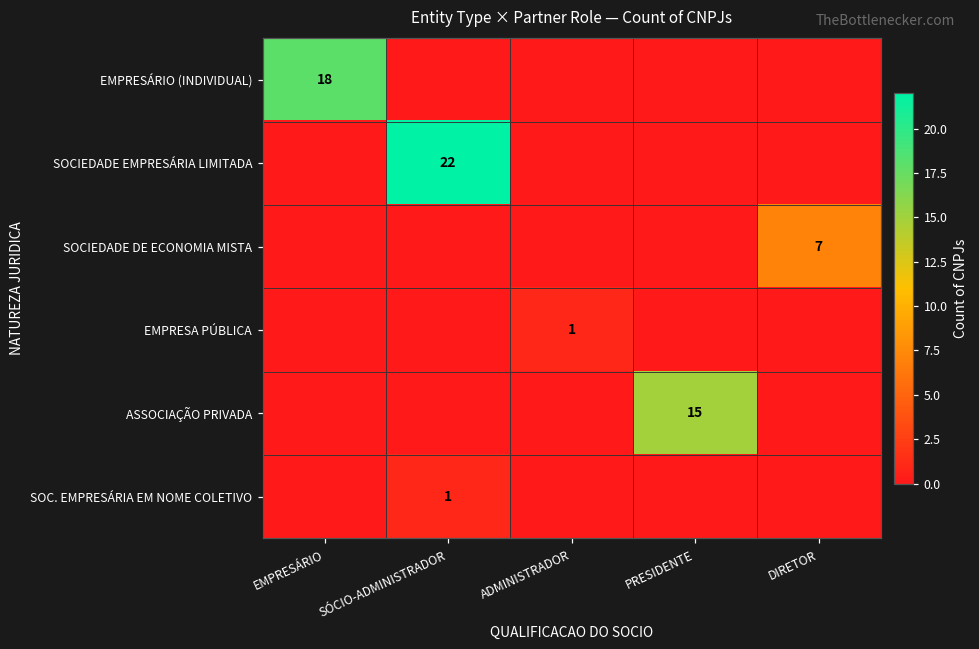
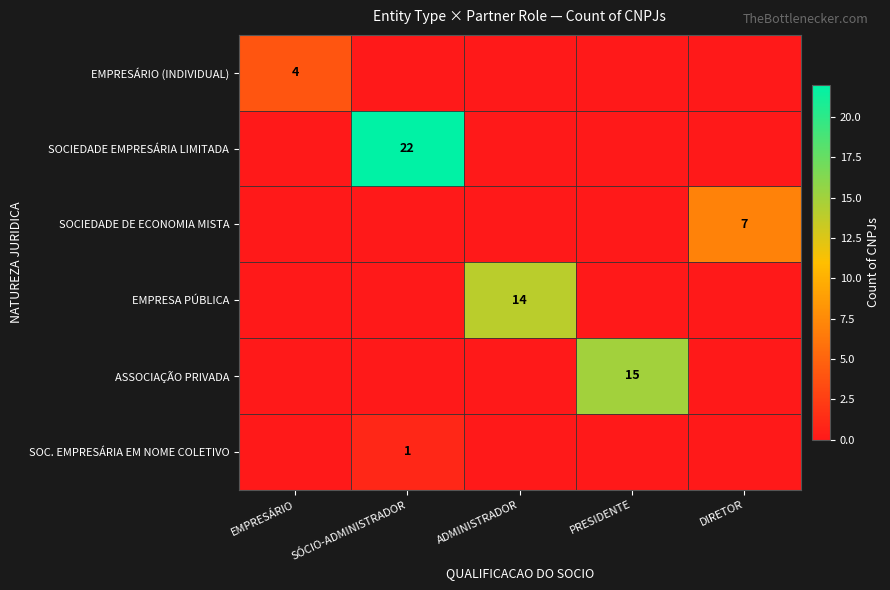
EMPRESÁRIO (INDIVIDUAL), EMPRESÁRIO: 18 -> 4
EMPRESA PÚBLICA, ADMINISTRADOR: 1 -> 14
